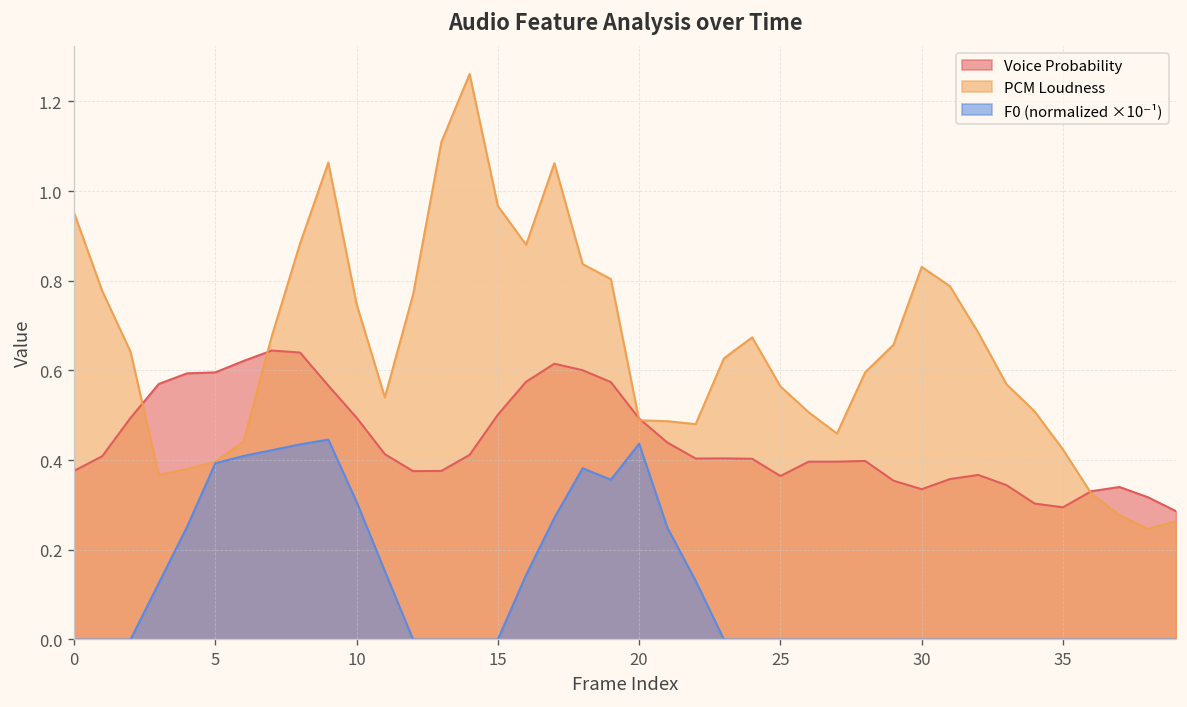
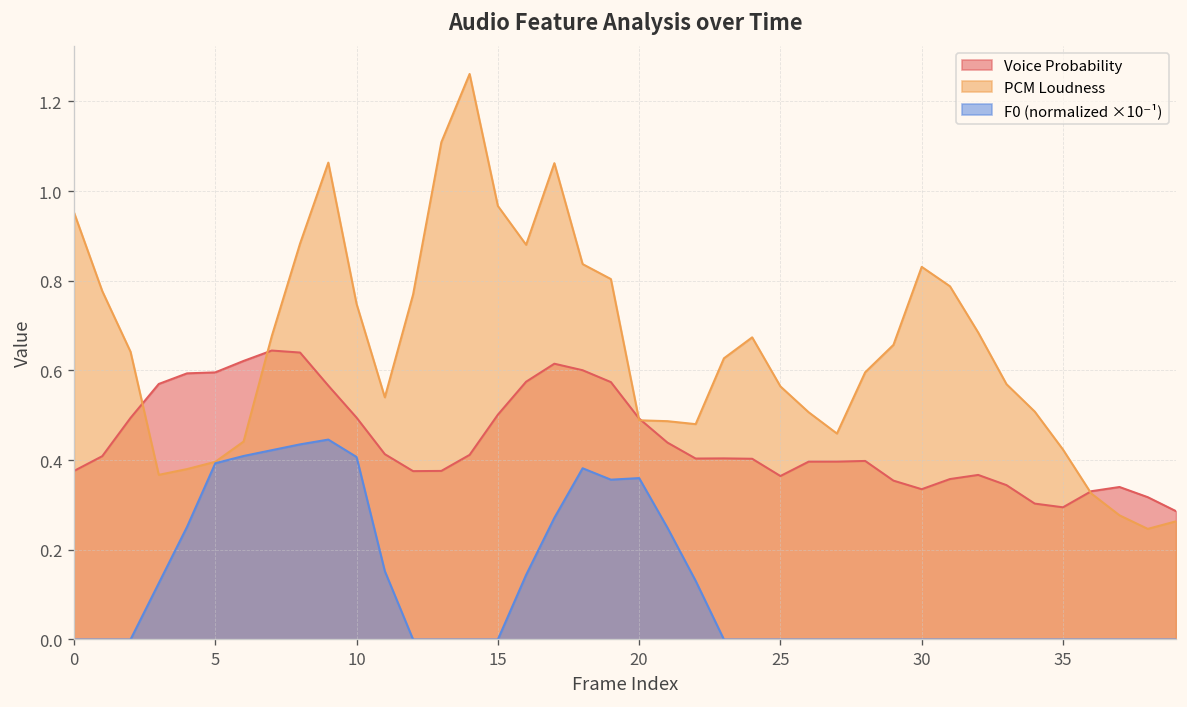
F0 (normalized ×10⁻¹), 10: 0.31 -> 0.41
F0 (normalized ×10⁻¹), 20: 0.44 -> 0.36
